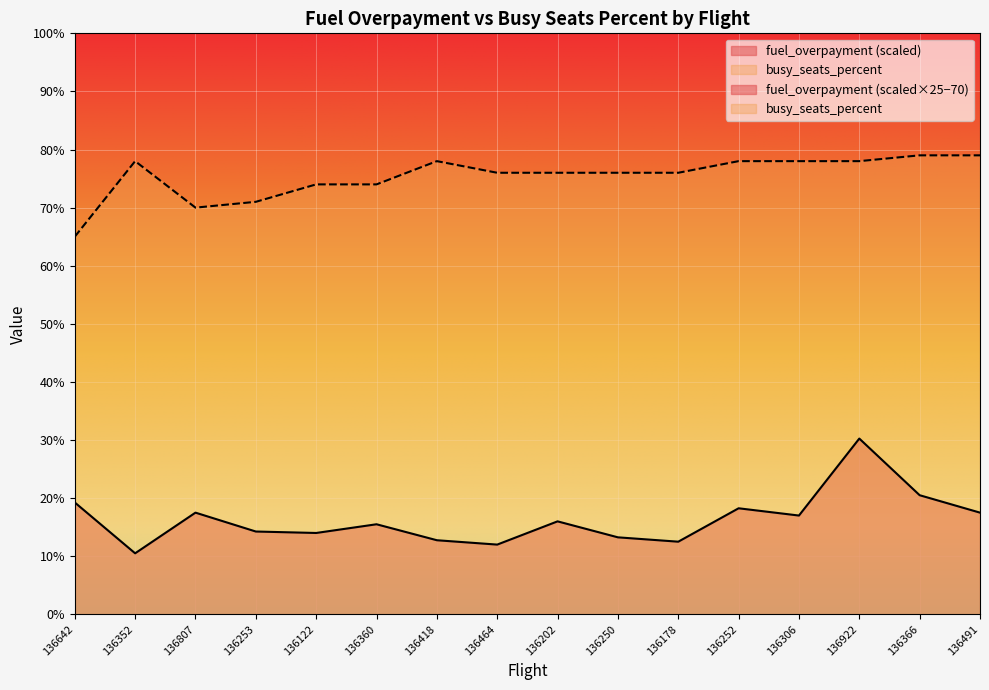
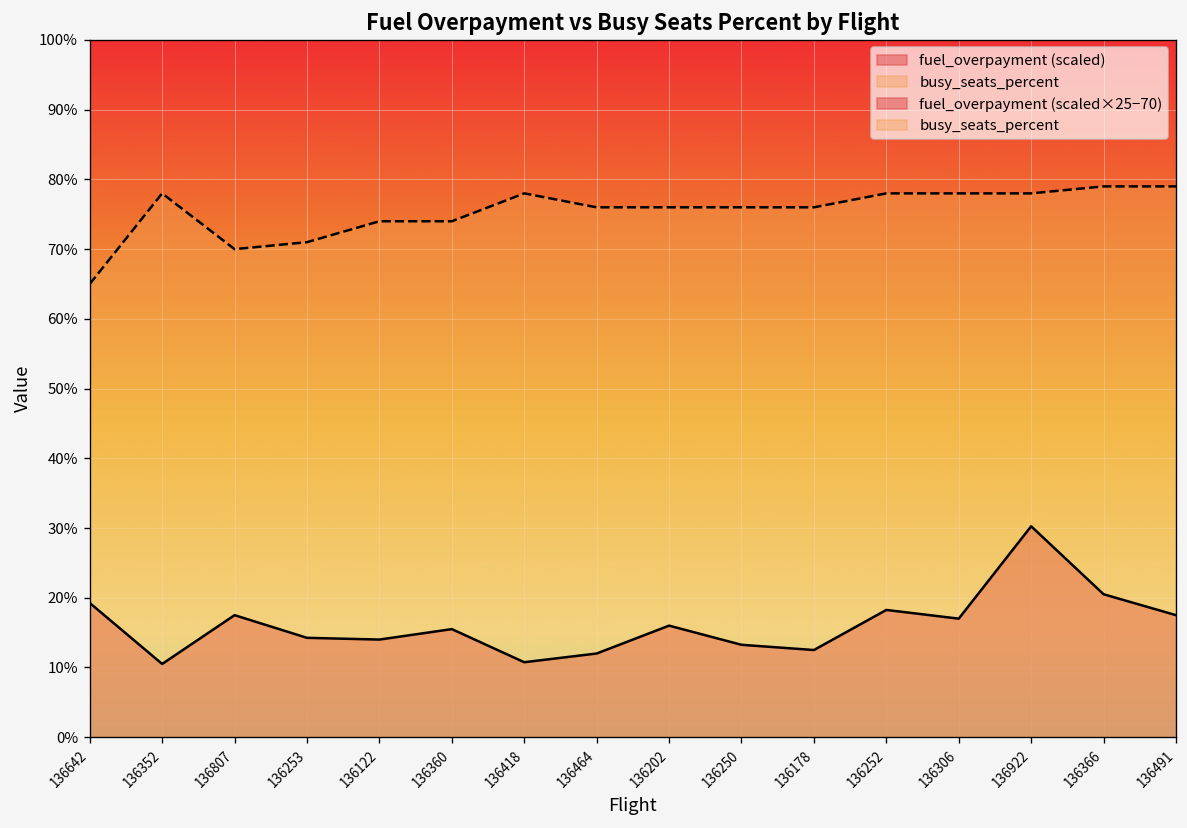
fuel_overpayment (scaled), 136418: 13% -> 11%
